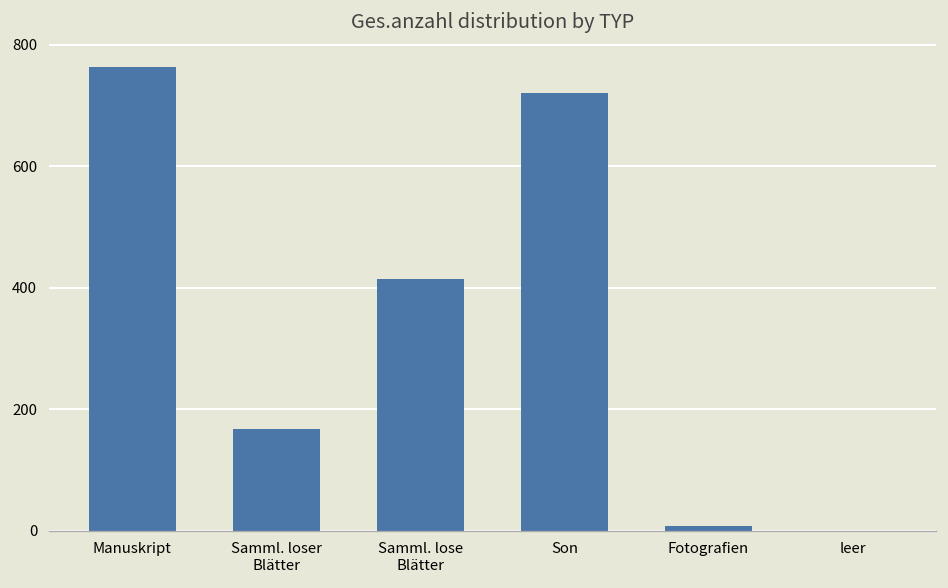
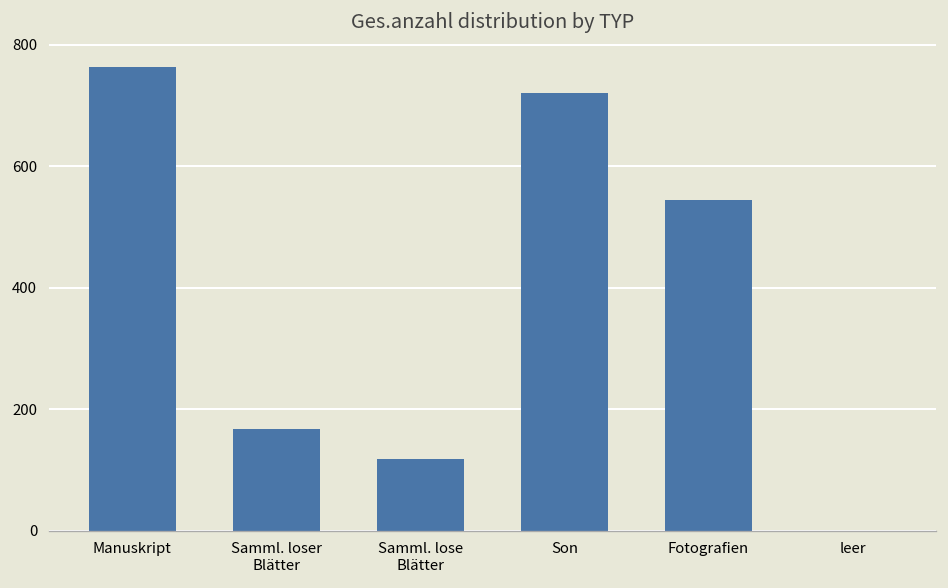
Samml. lose Blätter: 420 -> 120
Fotografien: 10 -> 540
